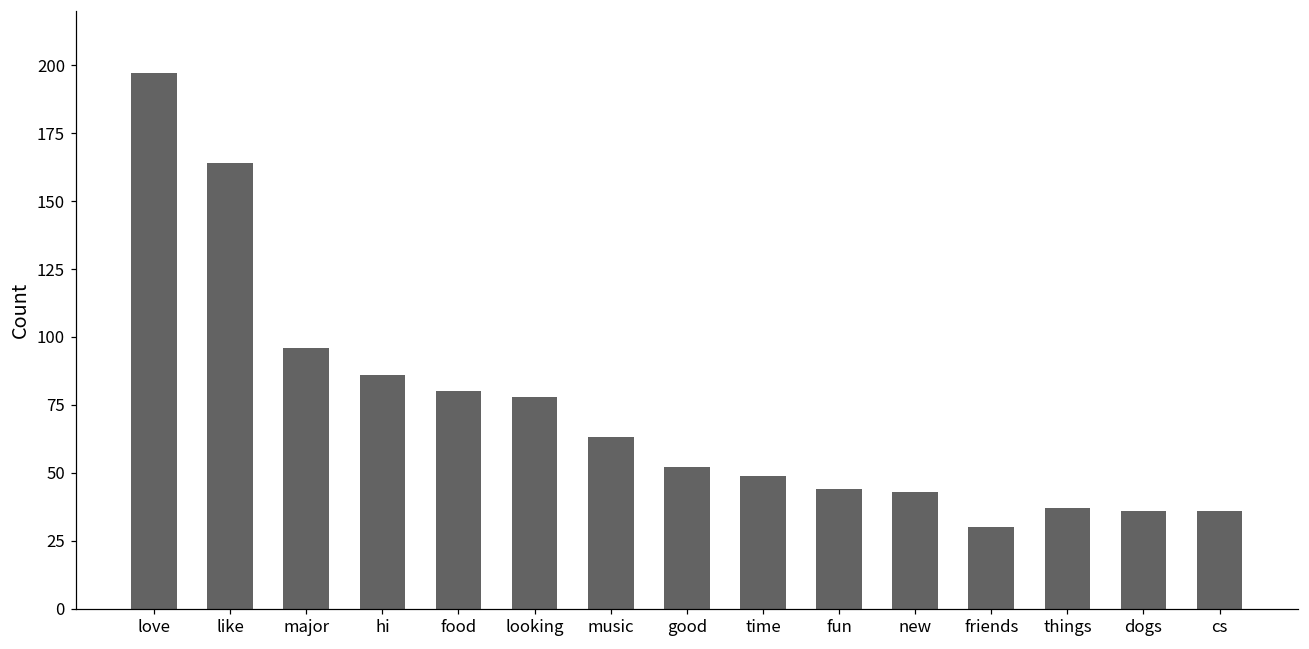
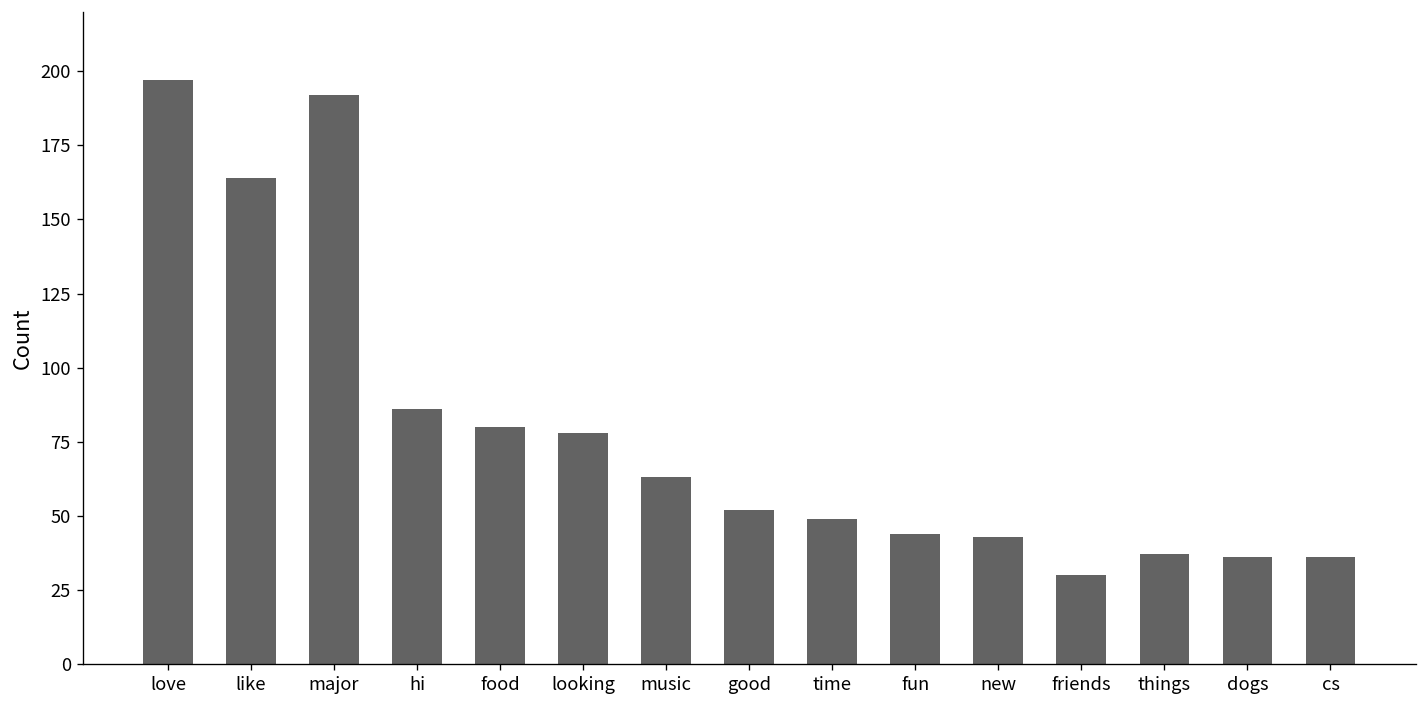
major: 96 -> 192
